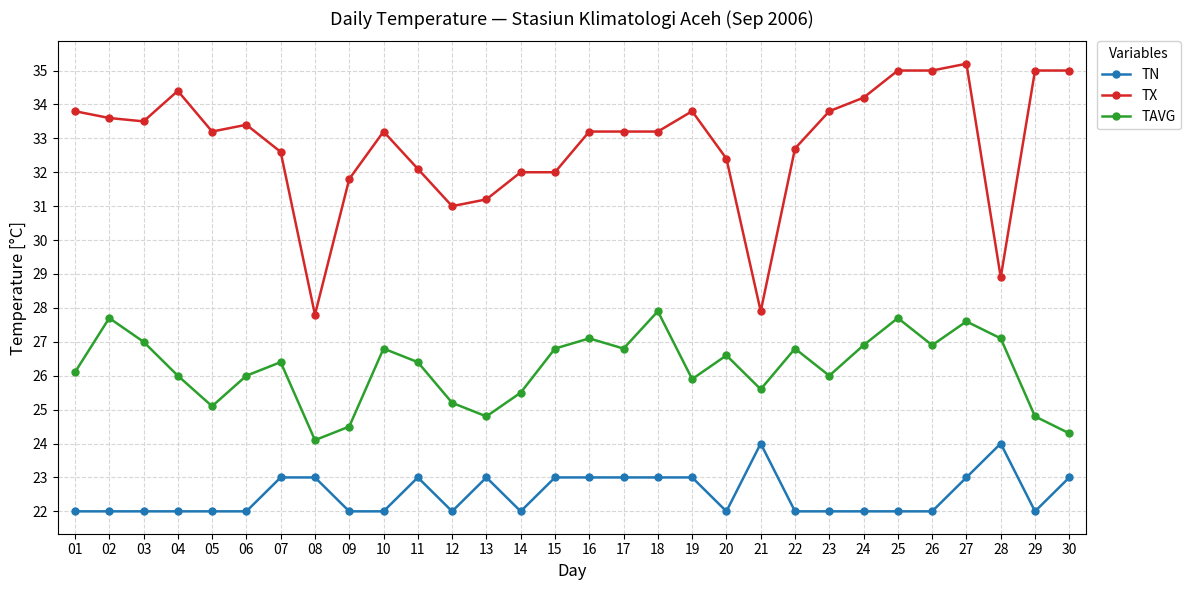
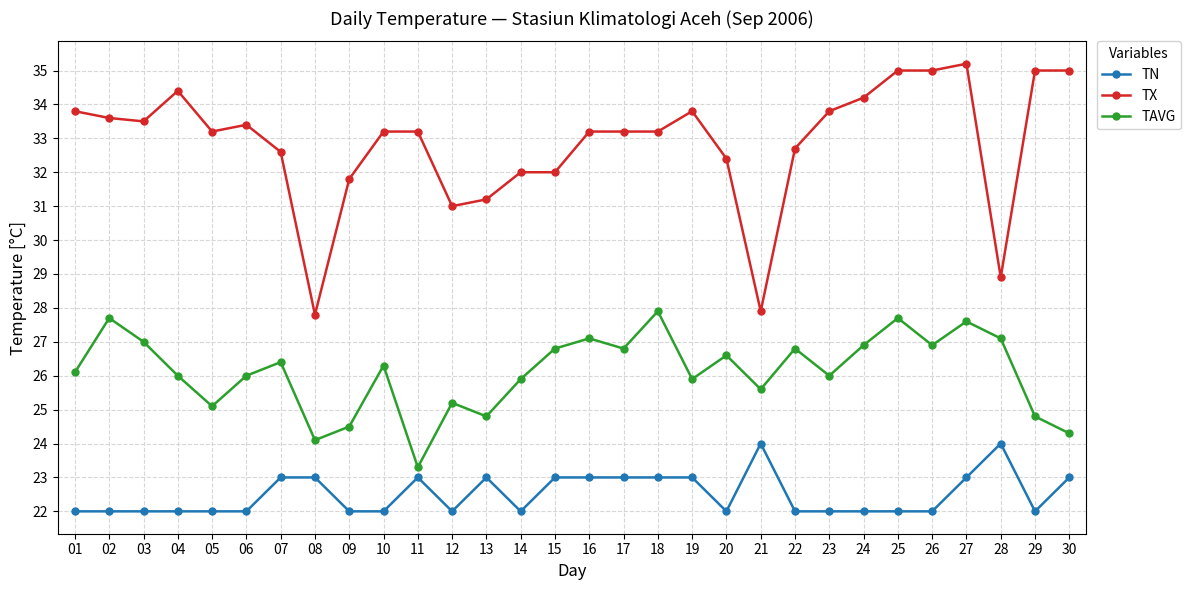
TAVG, 10: 26.8 -> 26.3
TX, 11: 32.1 -> 33.2
TAVG, 11: 26.4 -> 23.3
TAVG, 14: 25.5 -> 25.9
